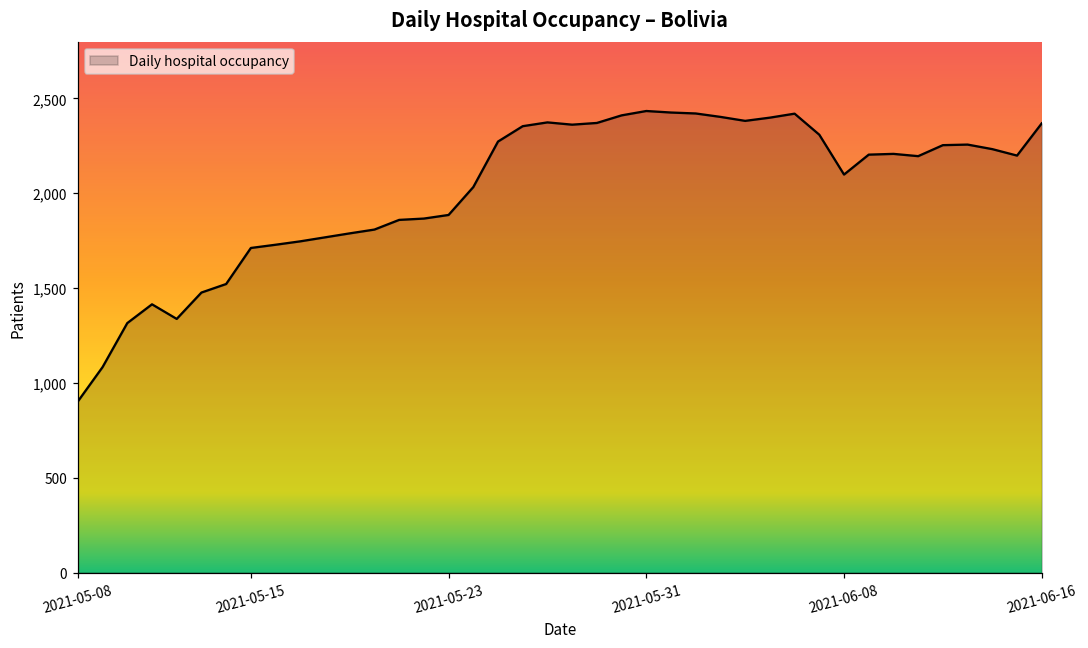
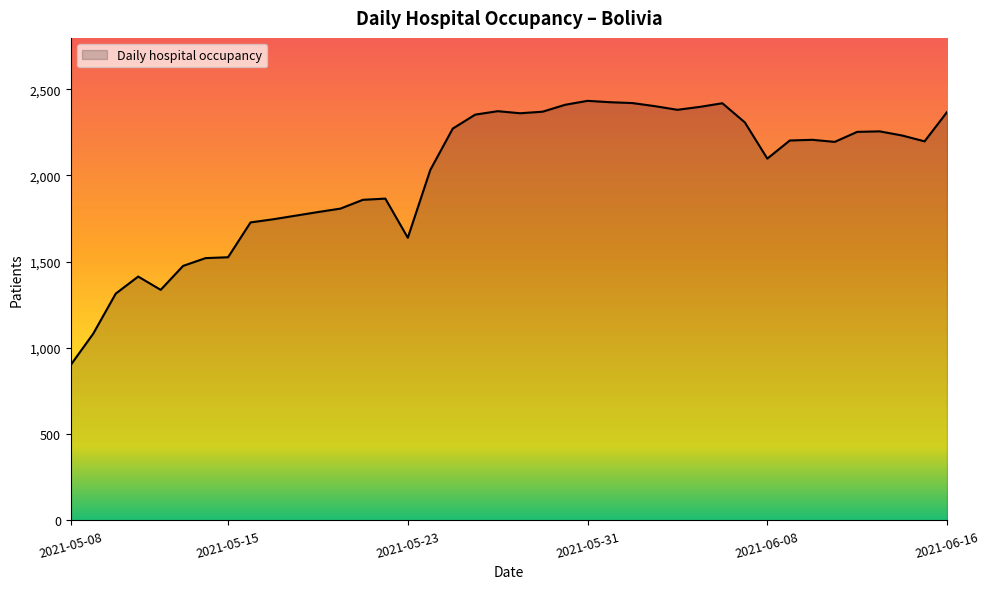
2021-05-15: 1,710 -> 1,530
2021-05-23: 1,890 -> 1,640
